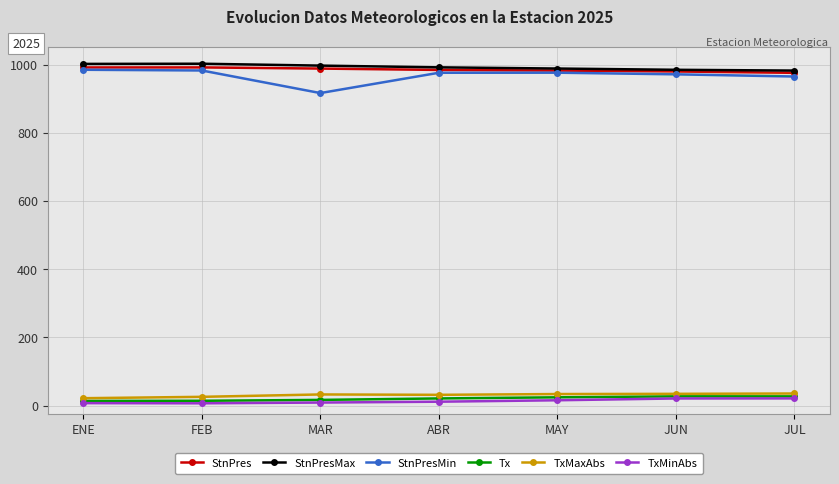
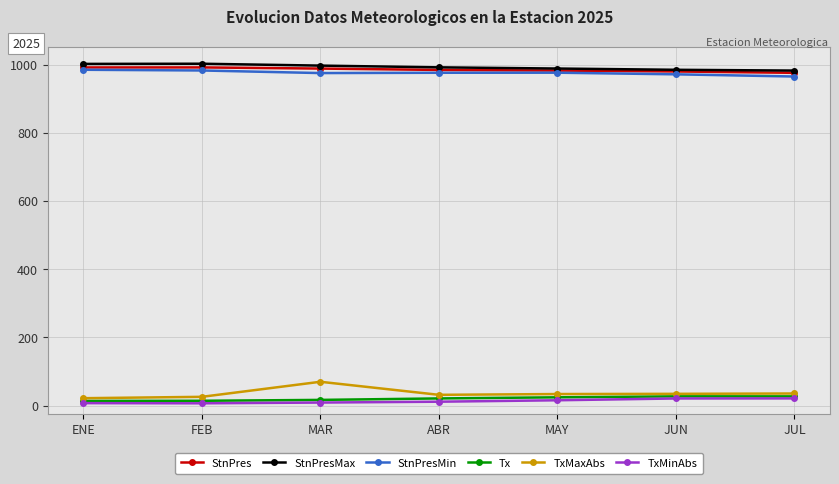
StnPresMin, MAR: 920 -> 980
TxMaxAbs, MAR: 30 -> 70
